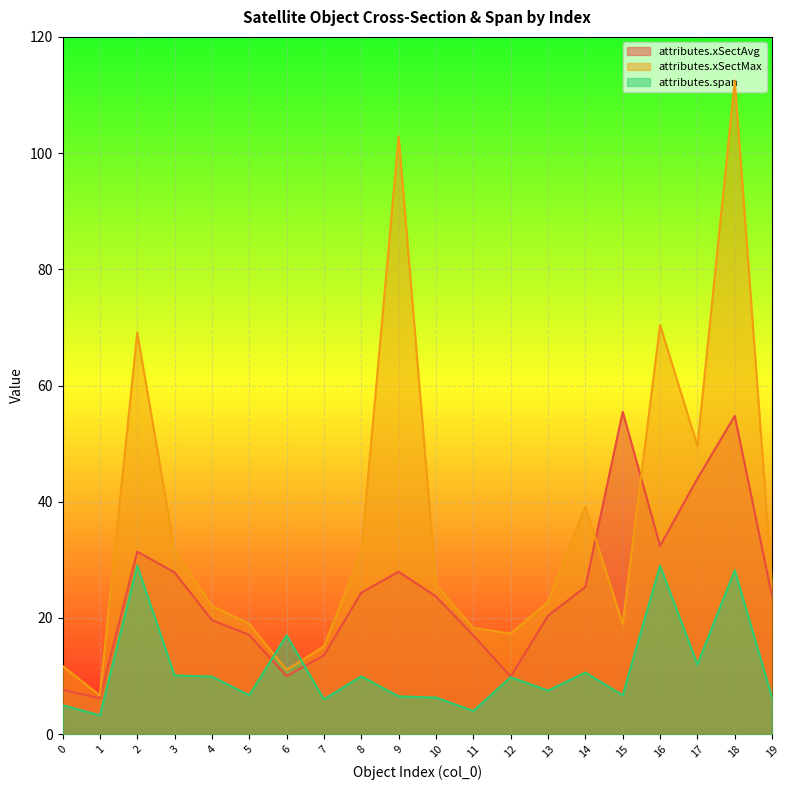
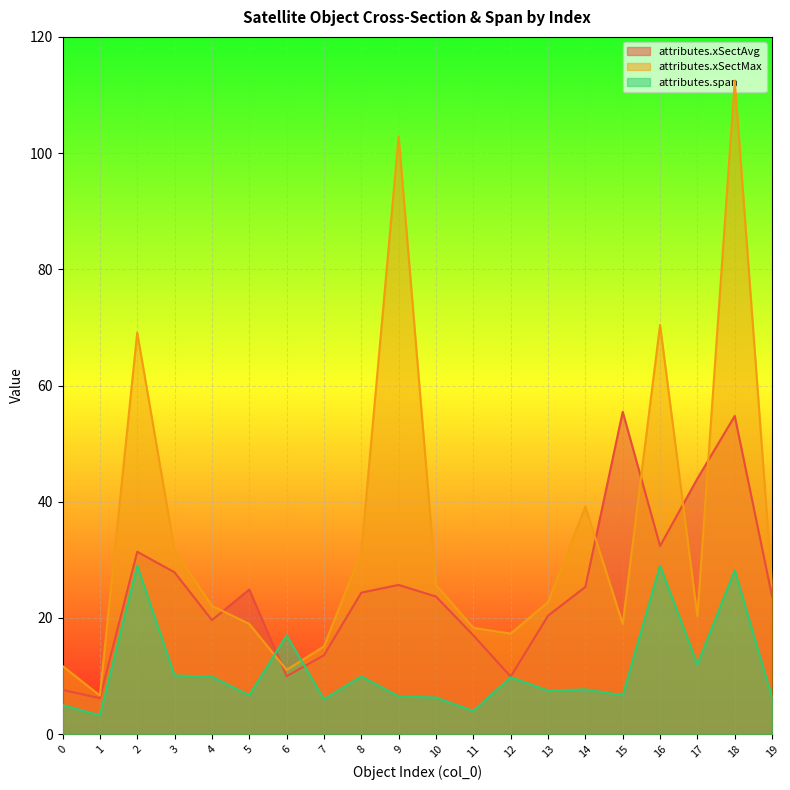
attributes.xSectAvg, 5: 17 -> 25
attributes.xSectAvg, 9: 28 -> 26
attributes.span, 14: 11 -> 8
attributes.xSectMax, 17: 50 -> 20
